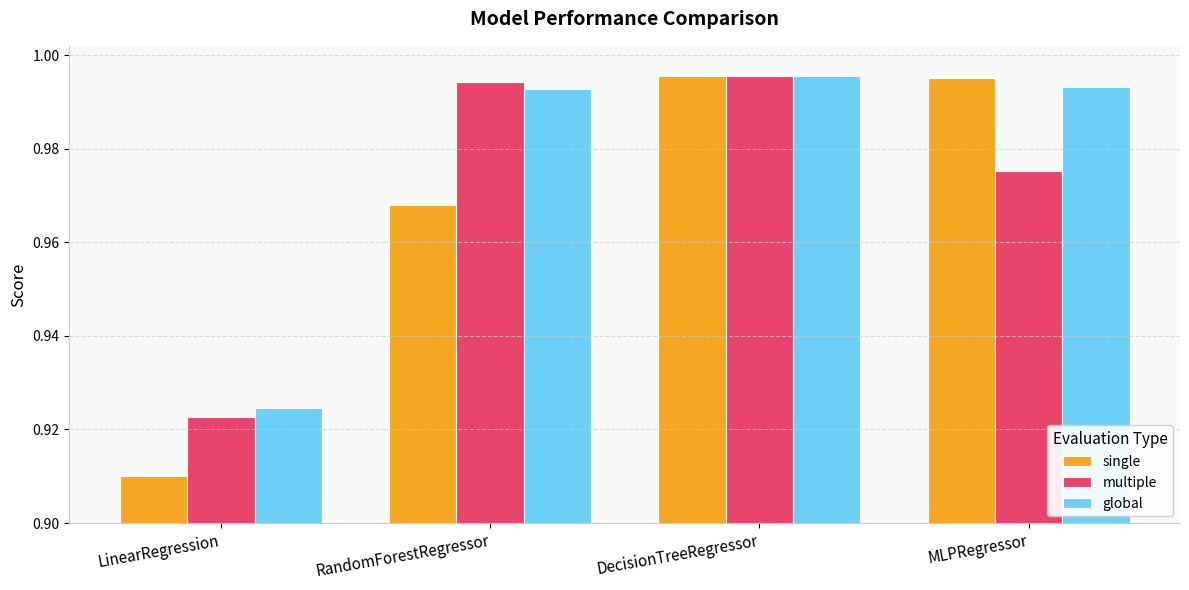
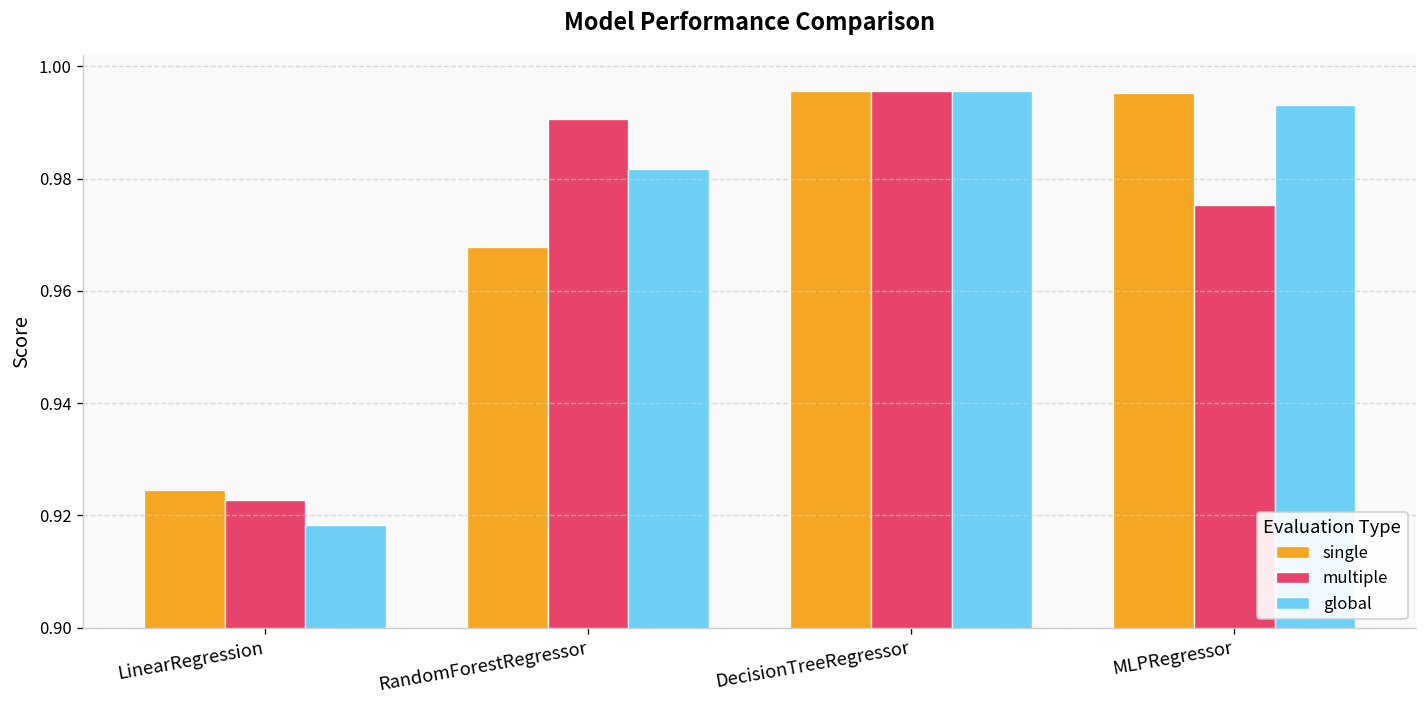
single, LinearRegression: 0.910 -> 0.925
global, LinearRegression: 0.925 -> 0.918
multiple, RandomForestRegressor: 0.994 -> 0.991
global, RandomForestRegressor: 0.993 -> 0.982
